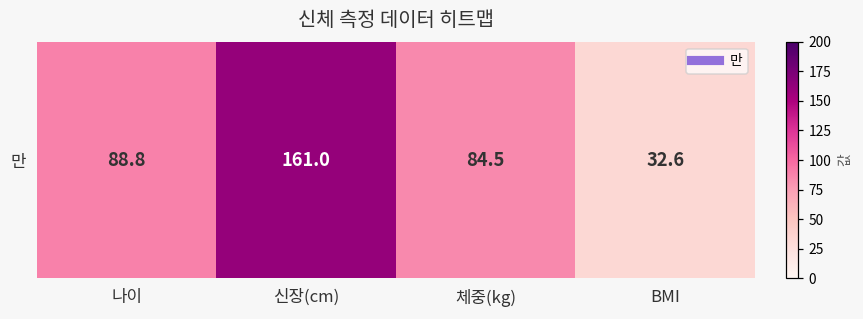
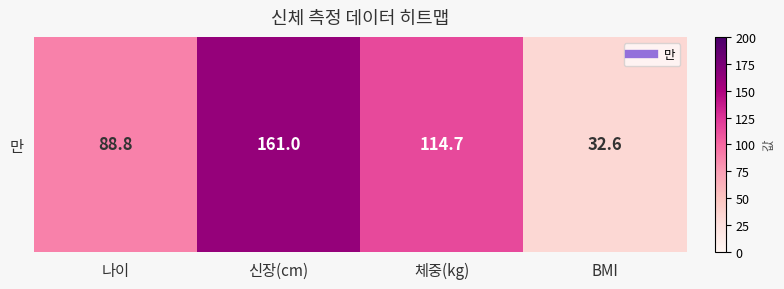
만, 체중(kg): 84.5 -> 114.7
